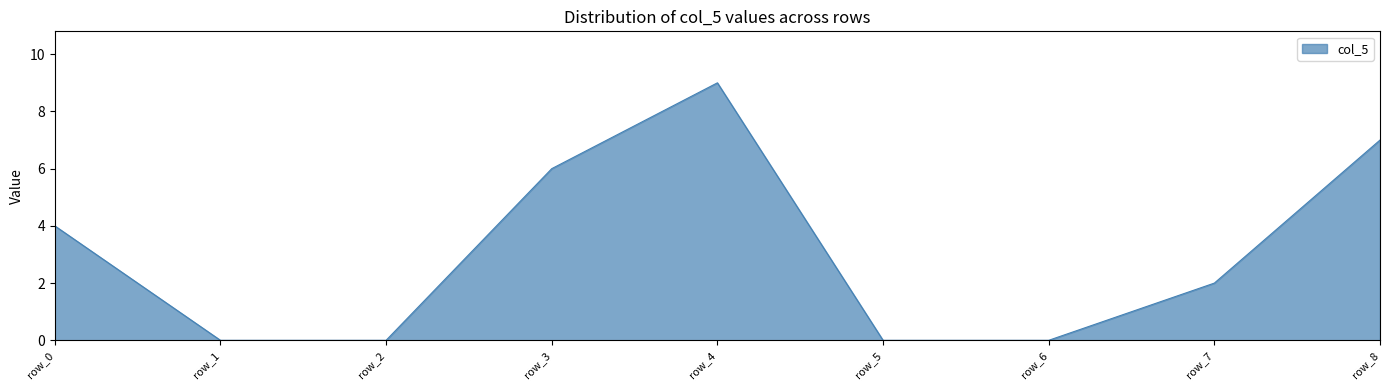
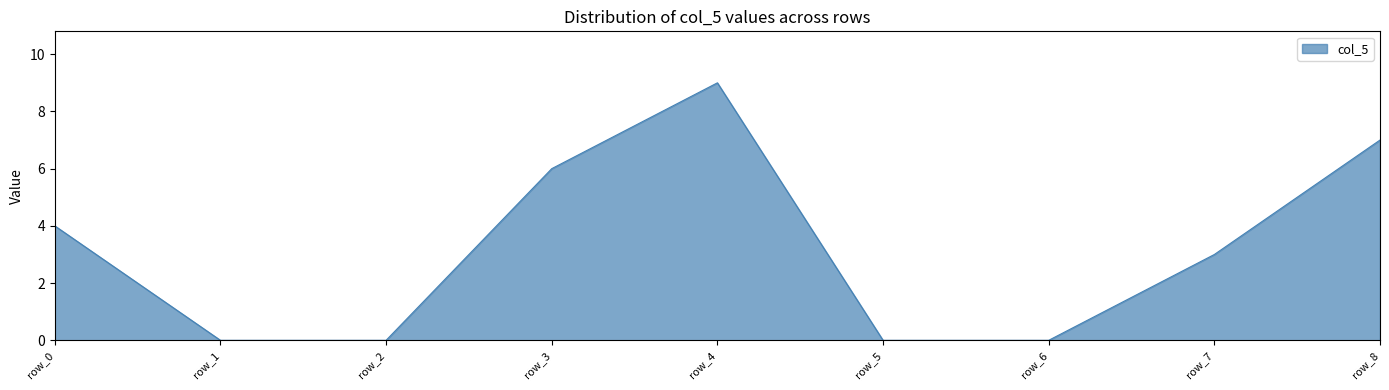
row_7: 2 -> 3
